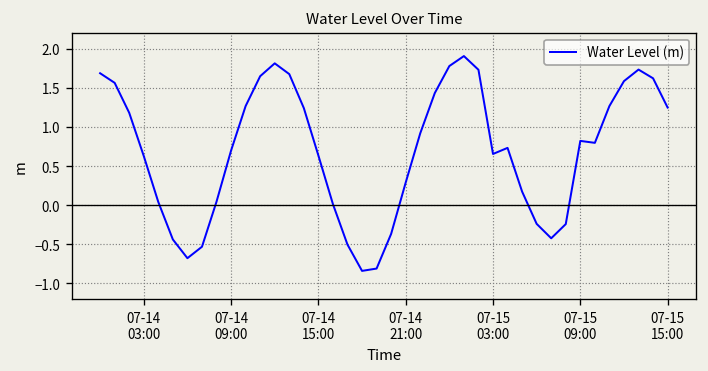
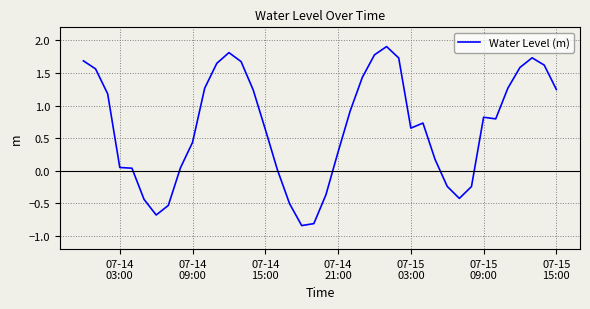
07-14 03:00: 0.6 -> 0.1
07-14 09:00: 0.7 -> 0.4
